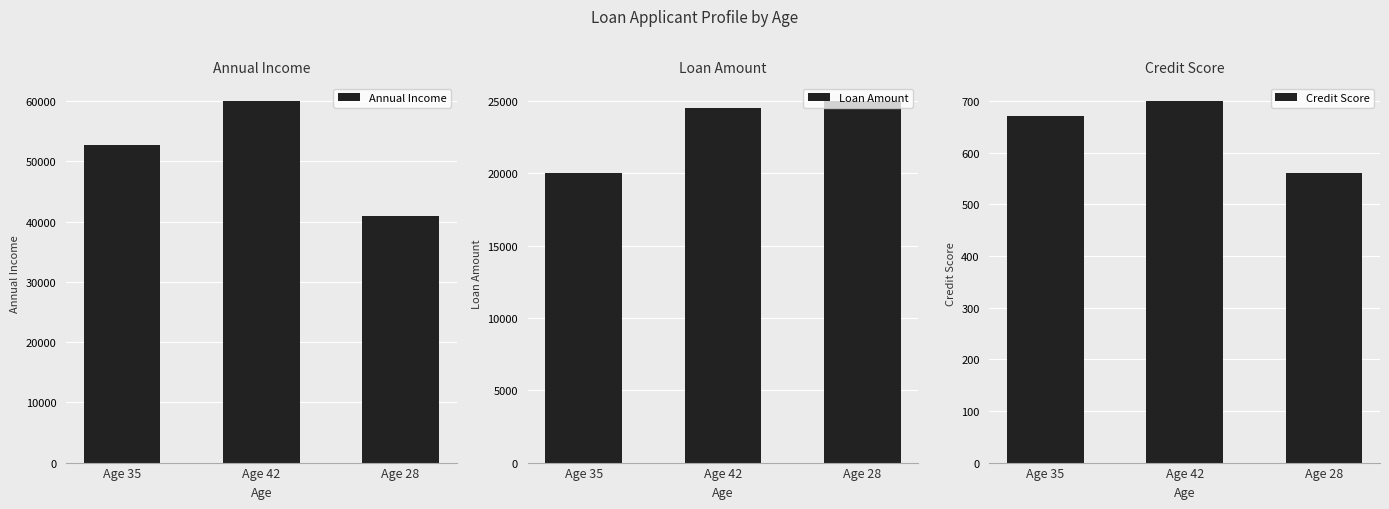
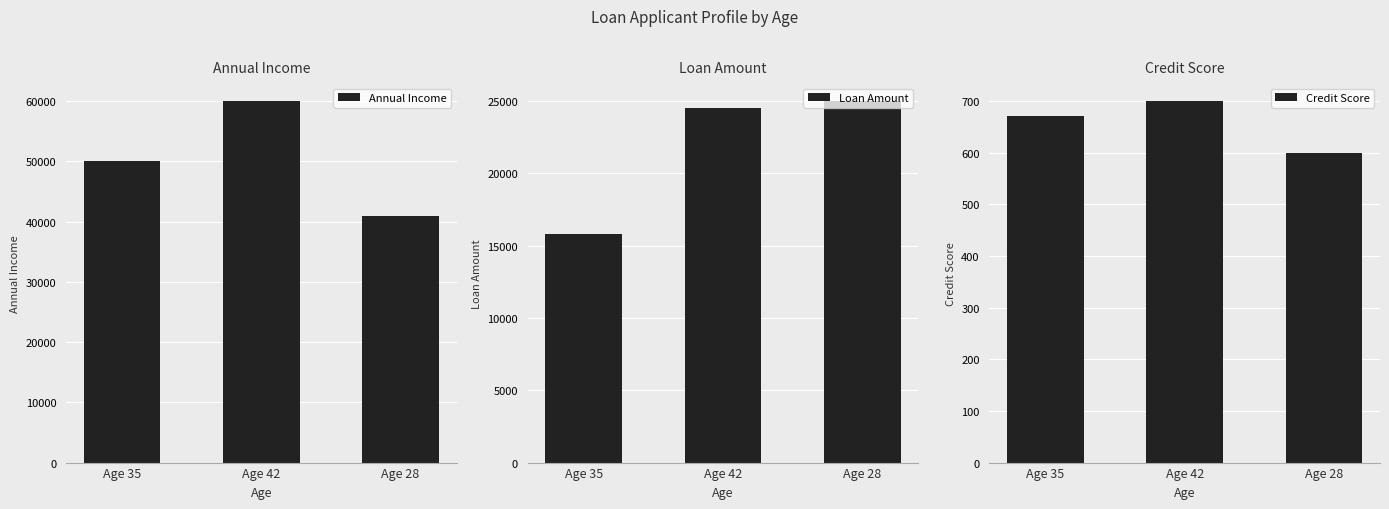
Annual Income, Age 35: 53000 -> 50000
Loan Amount, Age 35: 20000 -> 15800
Credit Score, Age 28: 560 -> 600
